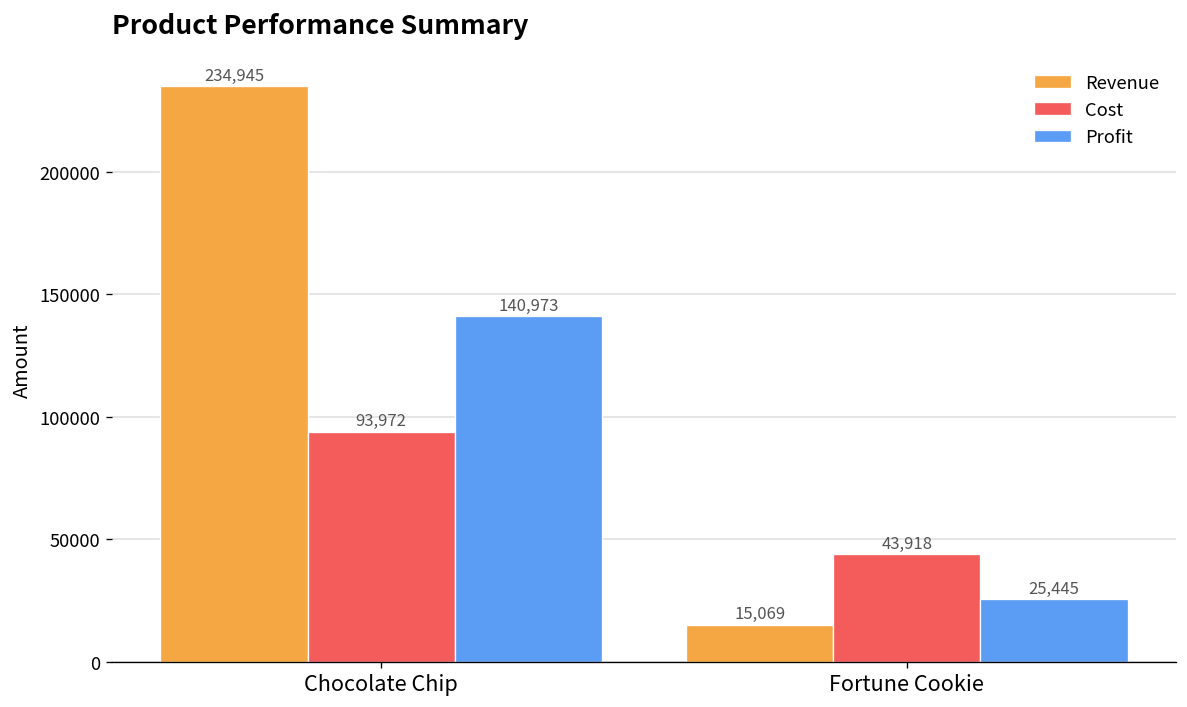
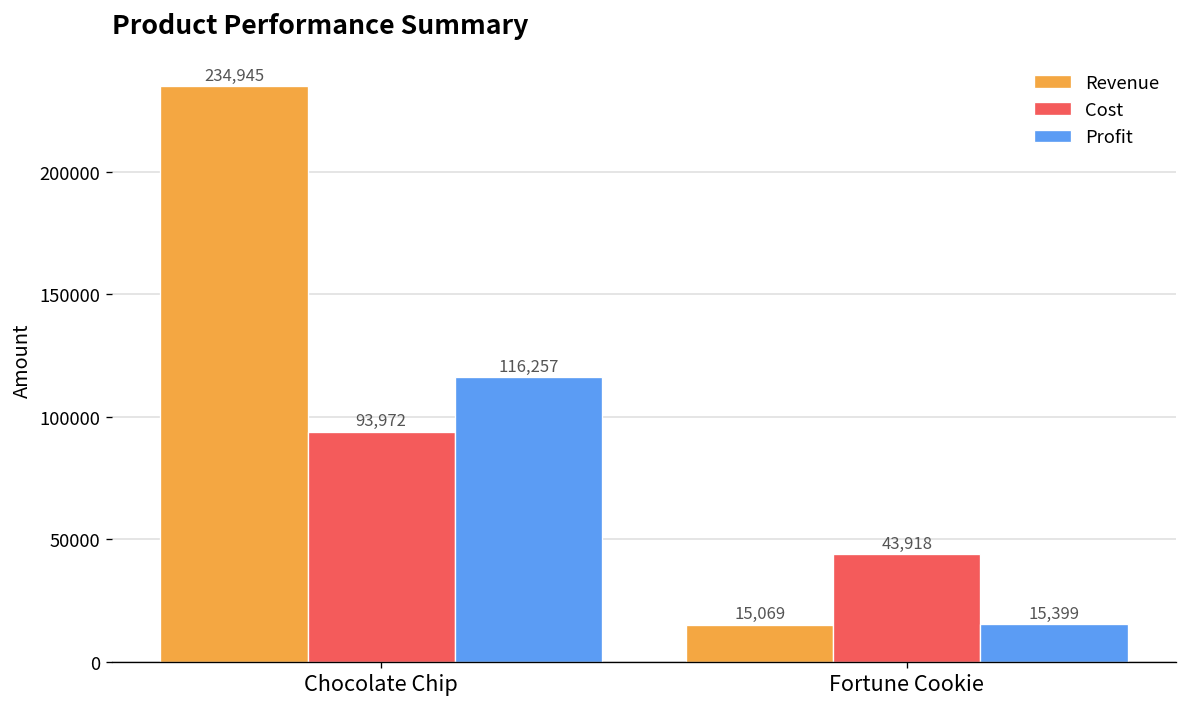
Profit, Chocolate Chip: 140,973 -> 116,257
Profit, Fortune Cookie: 25,445 -> 15,399
